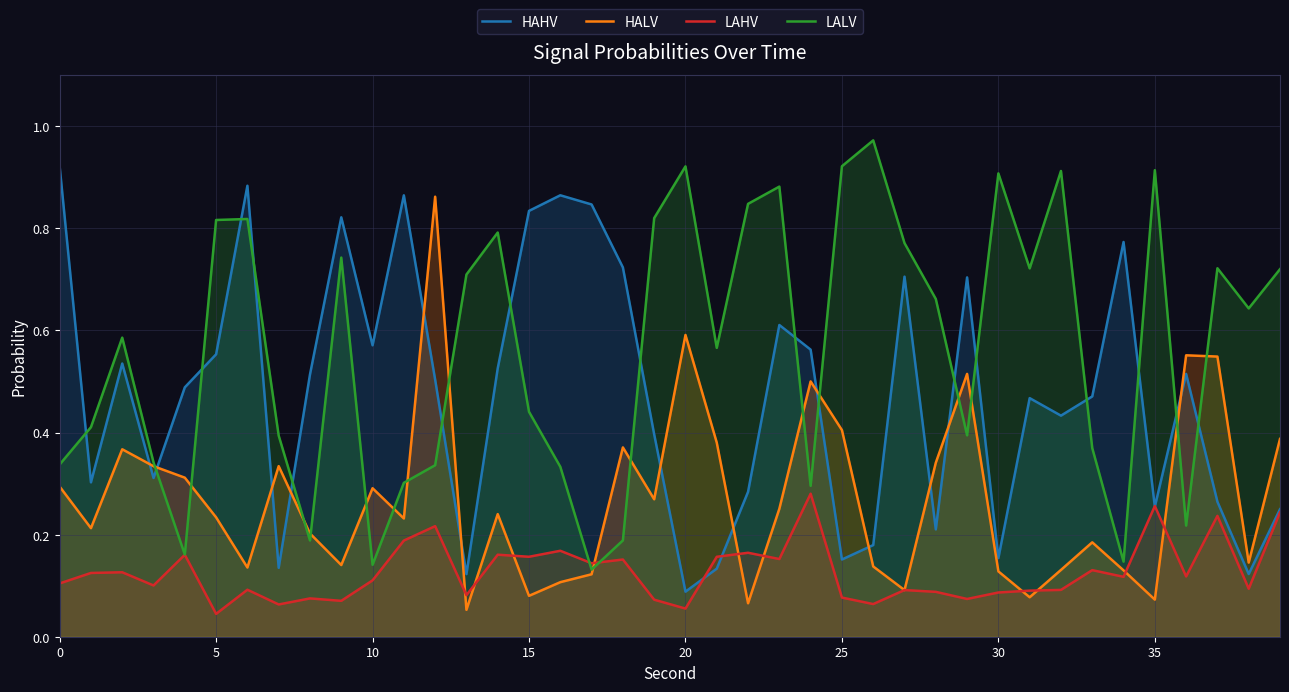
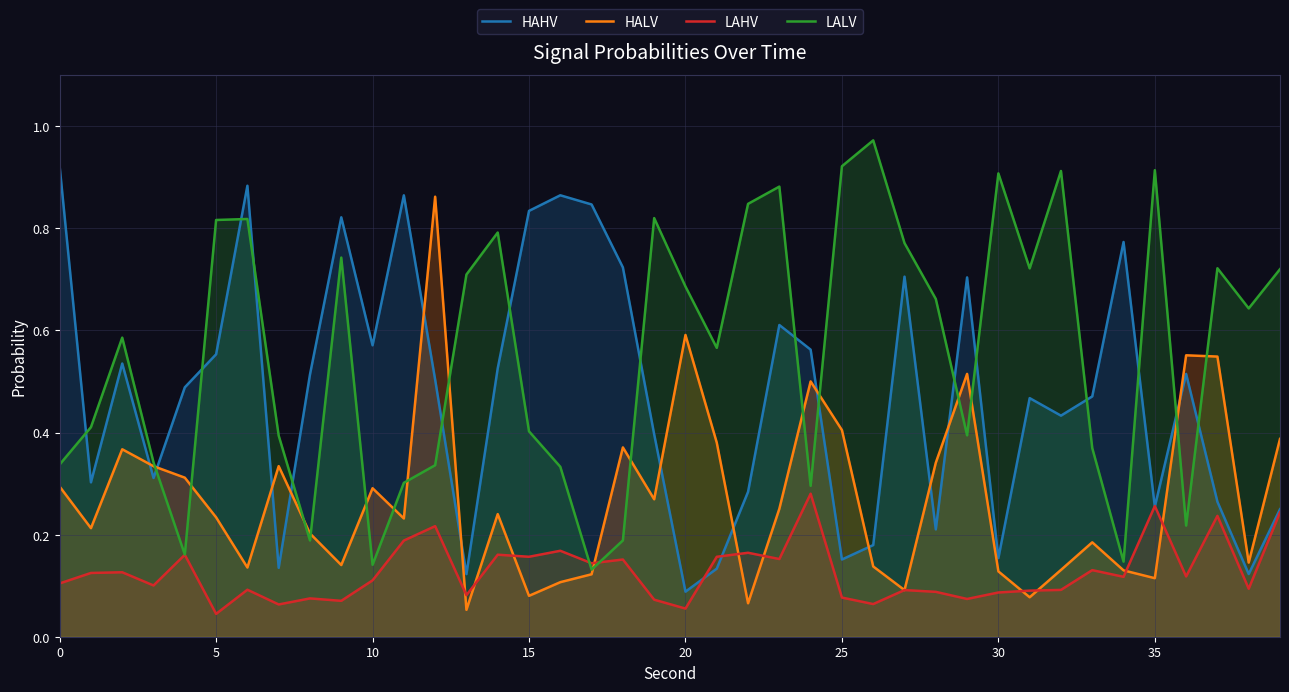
LALV, 15: 0.44 -> 0.40
LALV, 20: 0.92 -> 0.69
HALV, 35: 0.07 -> 0.11
